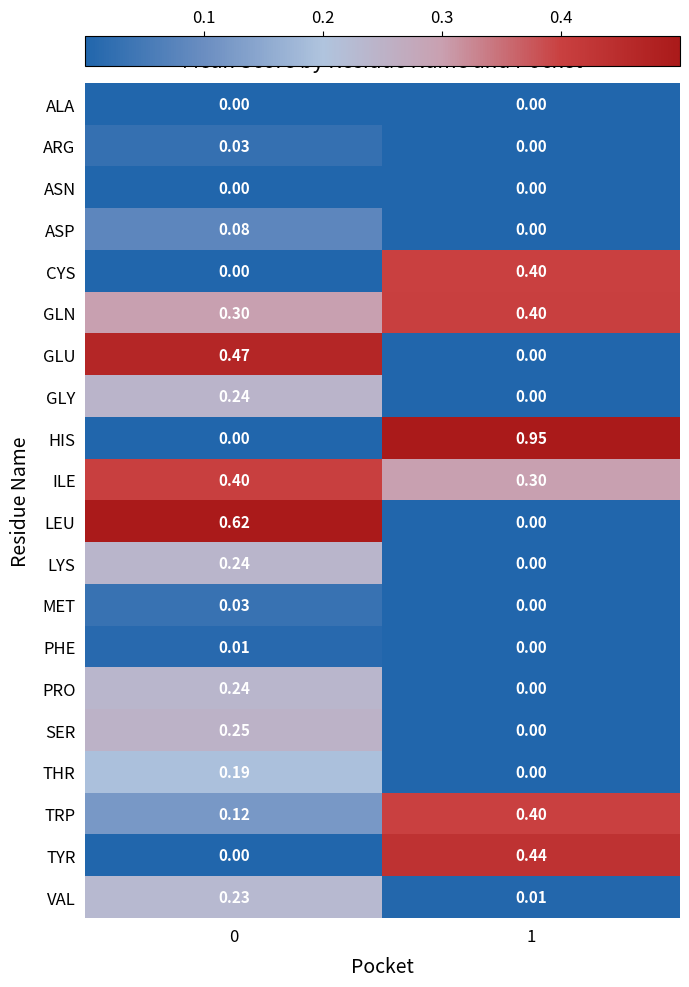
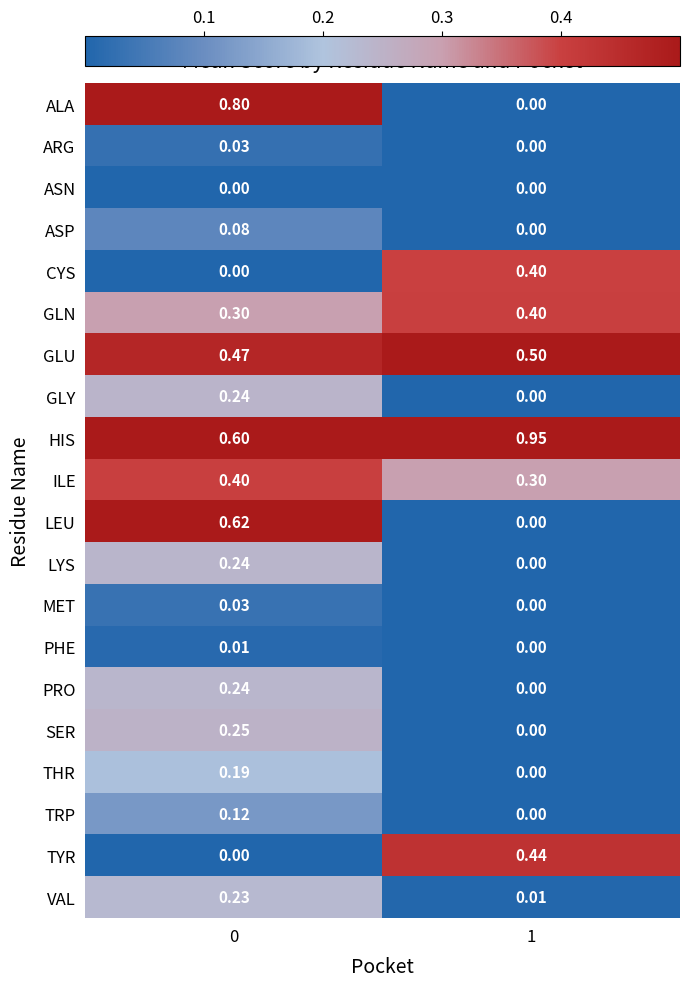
ALA, 0: 0.00 -> 0.80
GLU, 1: 0.00 -> 0.50
HIS, 0: 0.00 -> 0.60
TRP, 1: 0.40 -> 0.00
